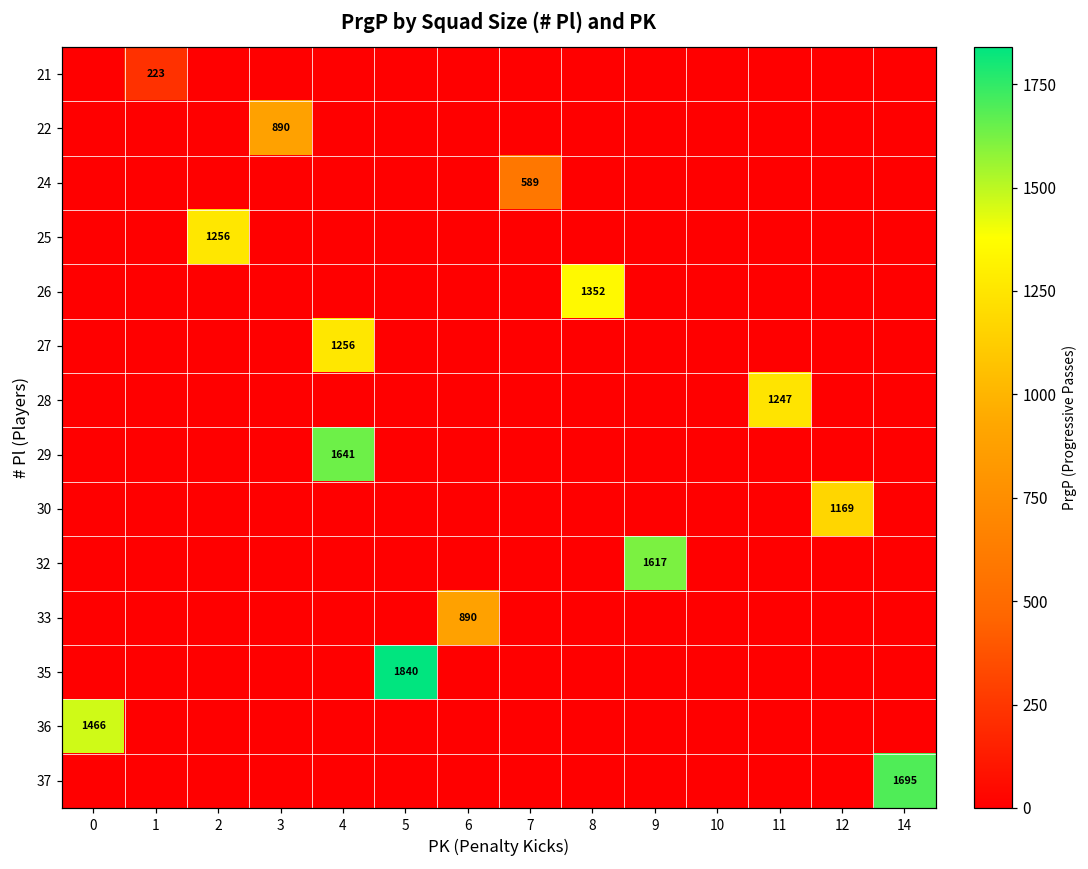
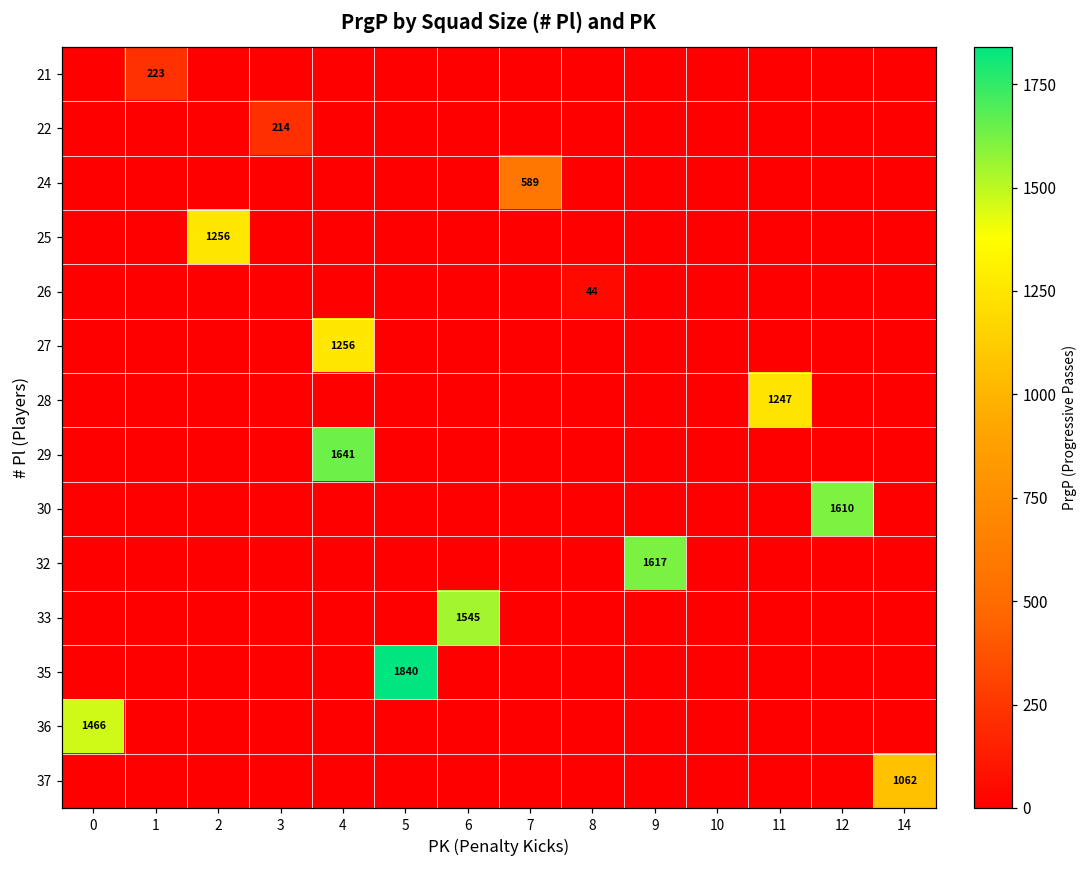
22, 3: 890 -> 214
26, 8: 1352 -> 44
30, 12: 1169 -> 1610
33, 6: 890 -> 1545
37, 14: 1695 -> 1062
